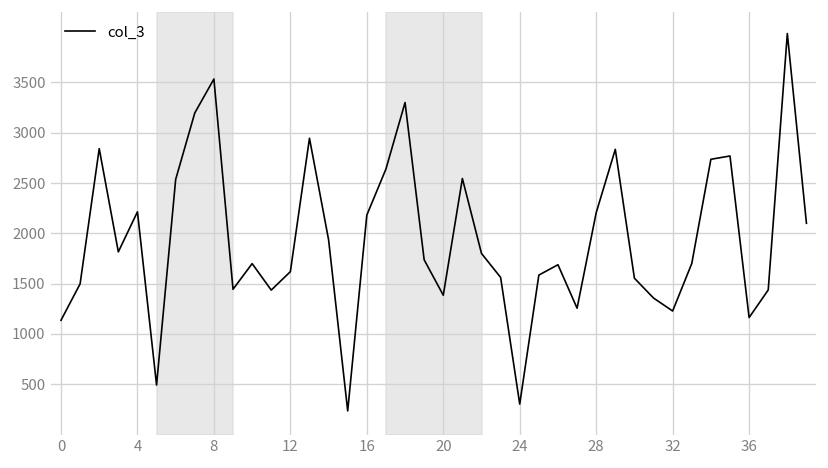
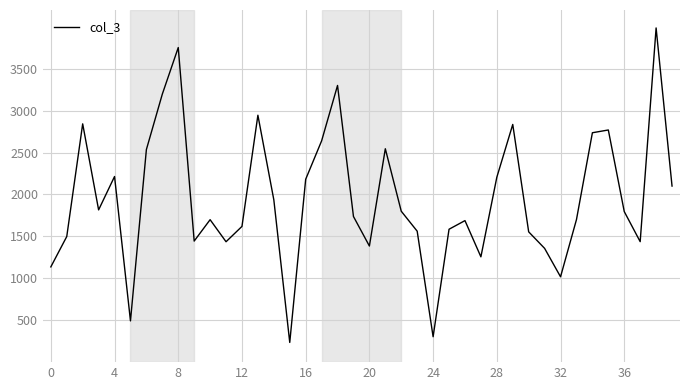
8: 3500 -> 3800
32: 1200 -> 1000
36: 1200 -> 1800
